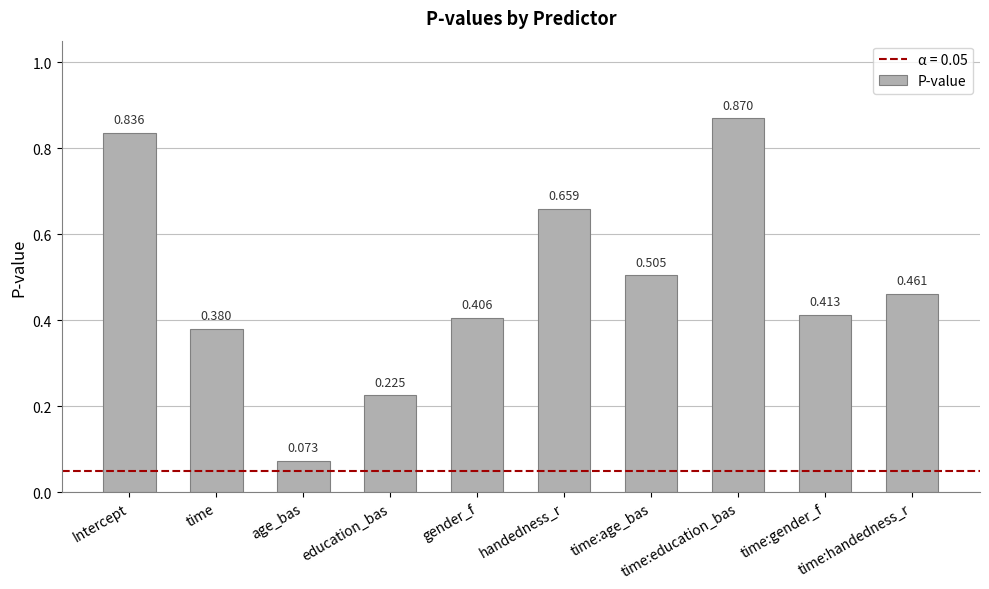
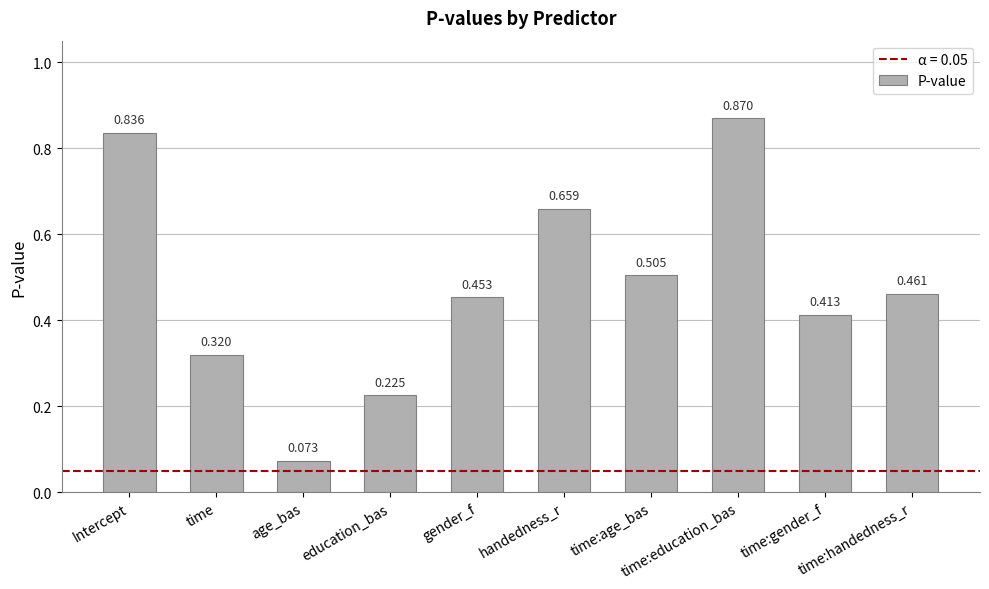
time: 0.380 -> 0.320
gender_f: 0.406 -> 0.453
